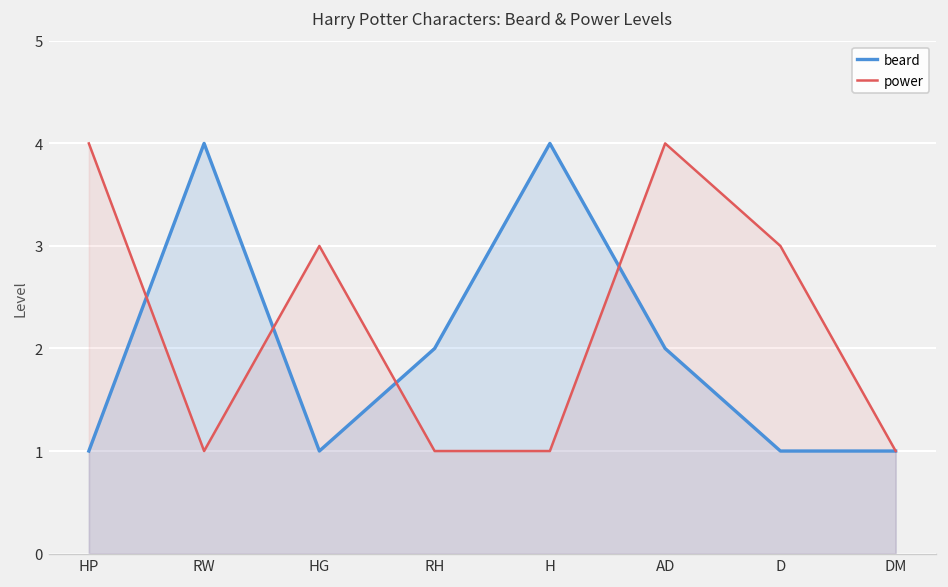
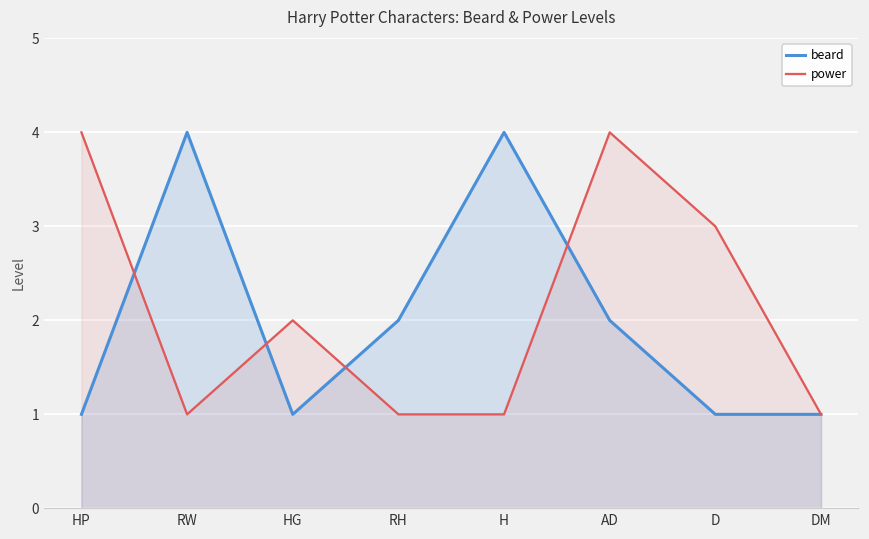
power, HG: 3 -> 2
